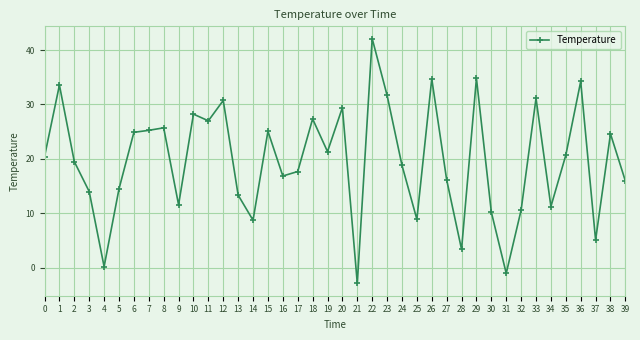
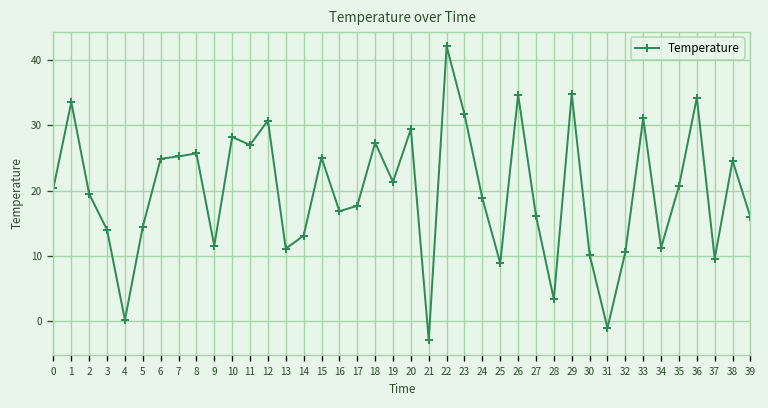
13: 13 -> 11
14: 9 -> 13
37: 5 -> 10
